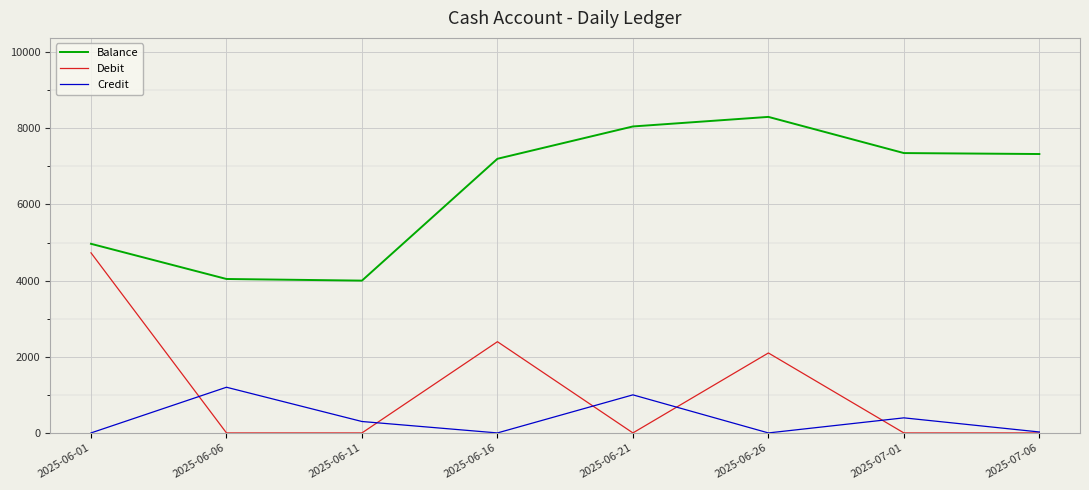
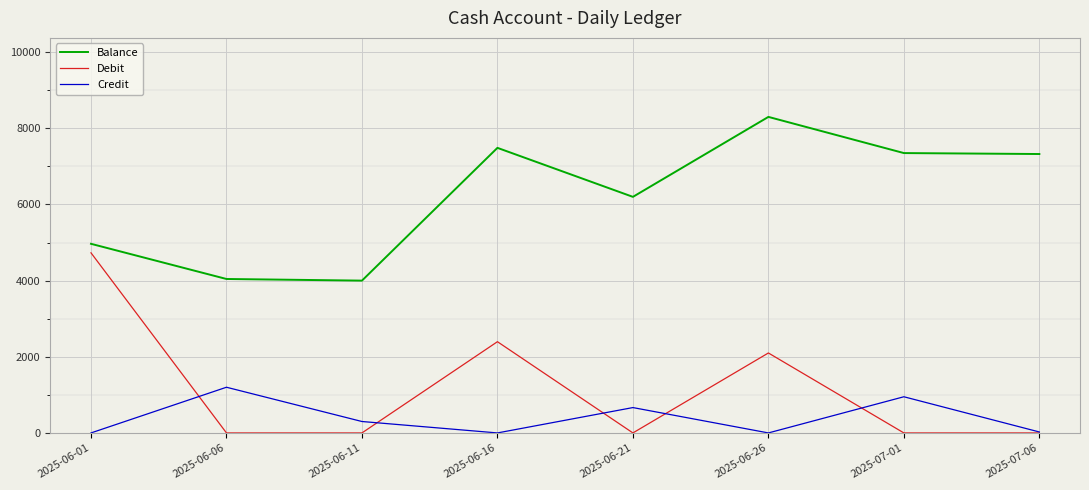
Balance, 2025-06-16: 7200 -> 7500
Balance, 2025-06-21: 8000 -> 6200
Credit, 2025-06-21: 1000 -> 700
Credit, 2025-07-01: 400 -> 1000
